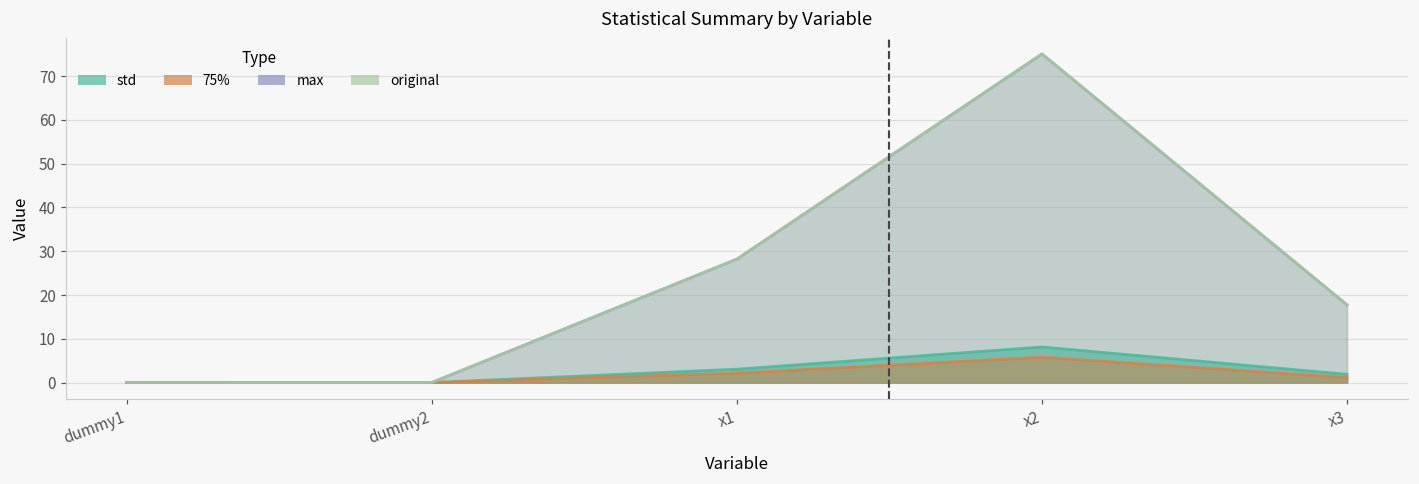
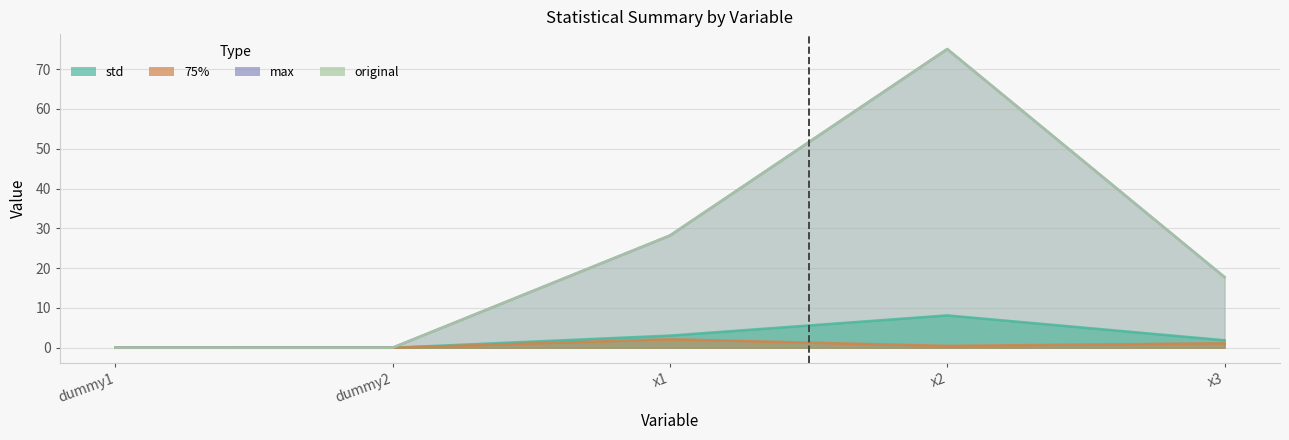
75%, x2: 6 -> 0
